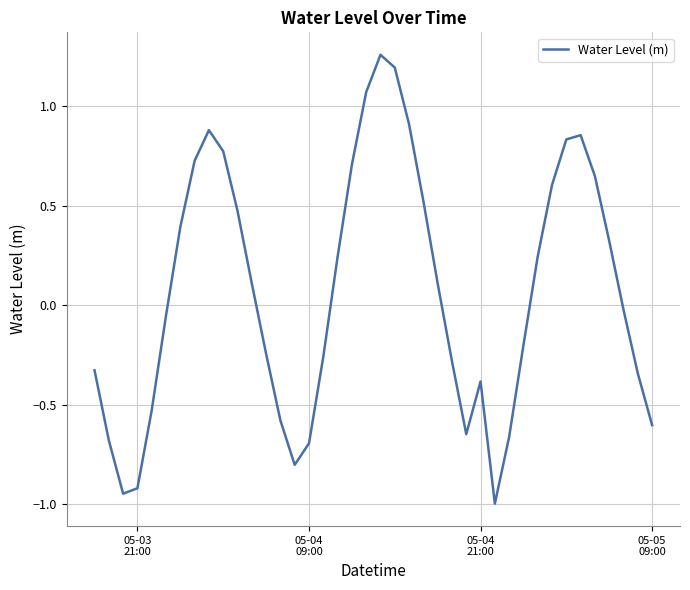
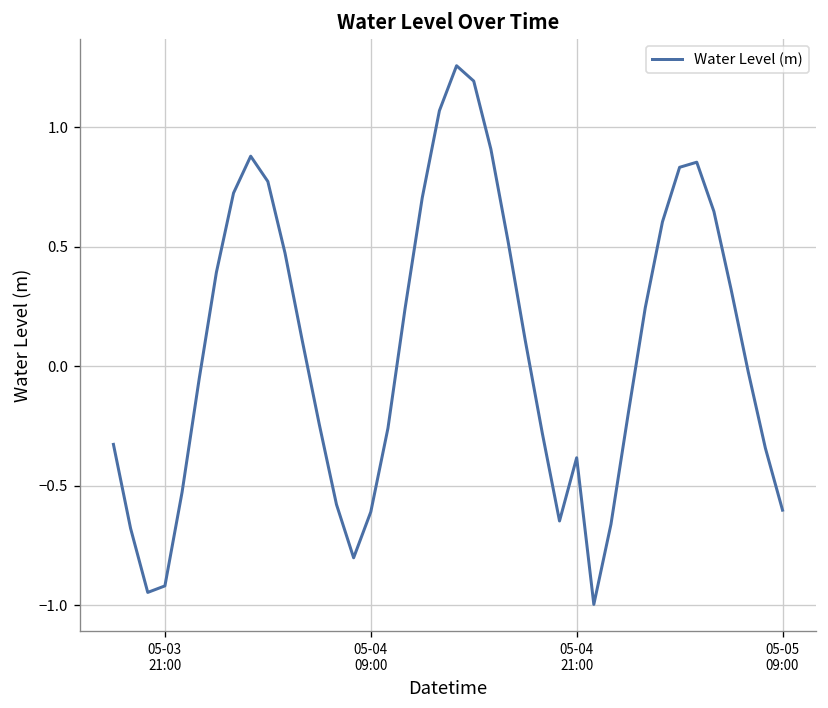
05-04 09:00: -0.69 -> -0.61
